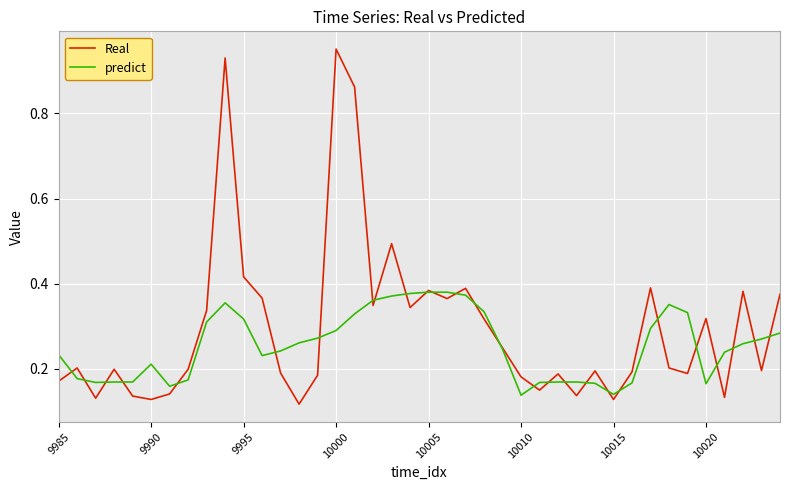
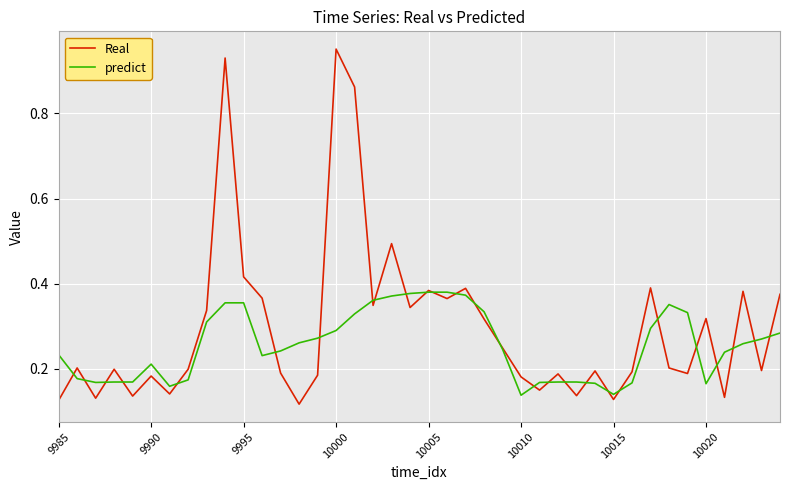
Real, 9985: 0.17 -> 0.13
Real, 9990: 0.13 -> 0.18
predict, 9995: 0.32 -> 0.36
